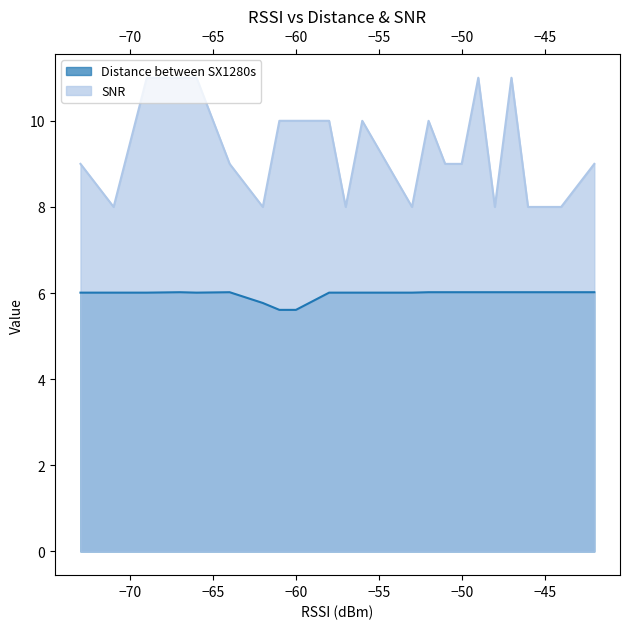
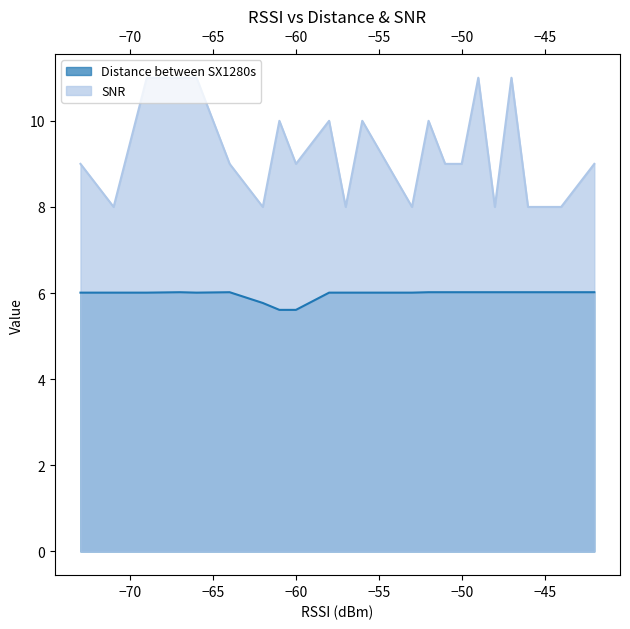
SNR, −60: 10 -> 9
